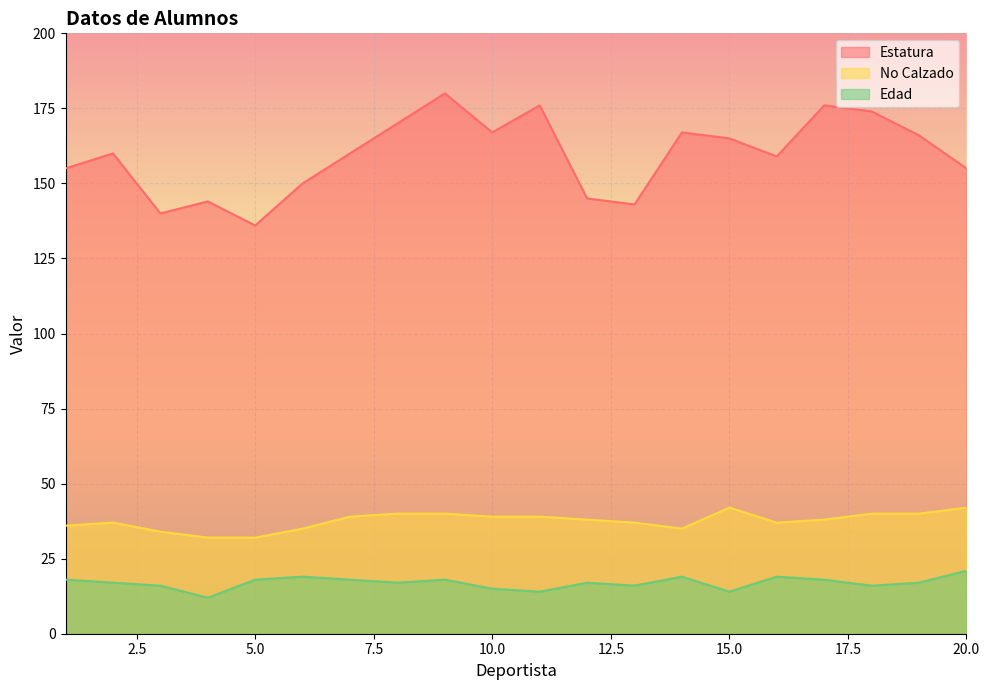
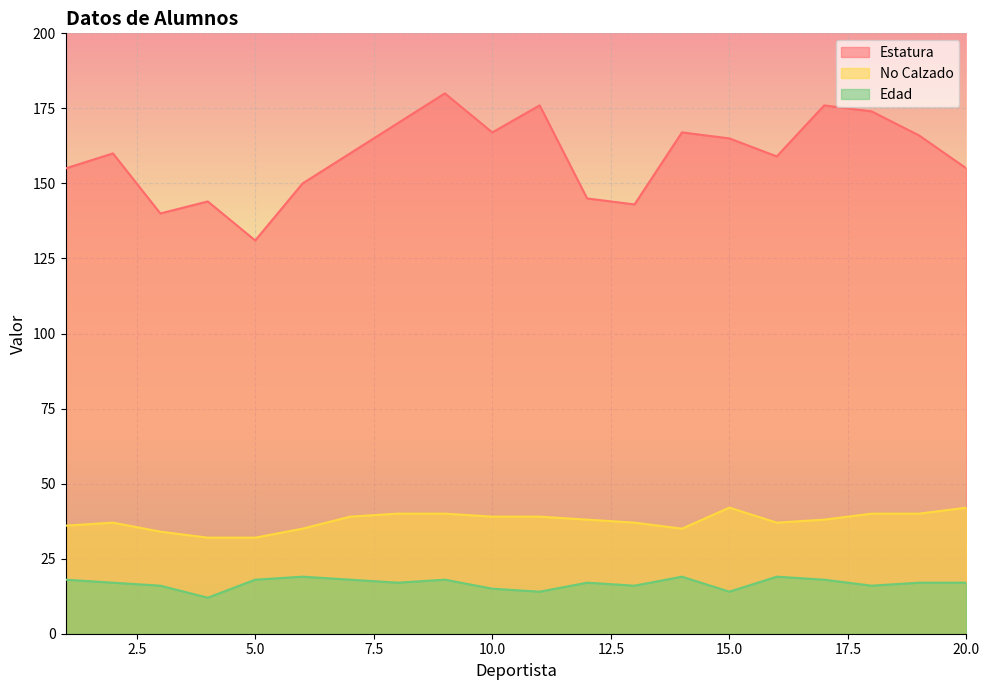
Estatura, 5.0: 136 -> 131
Edad, 20.0: 21 -> 17
